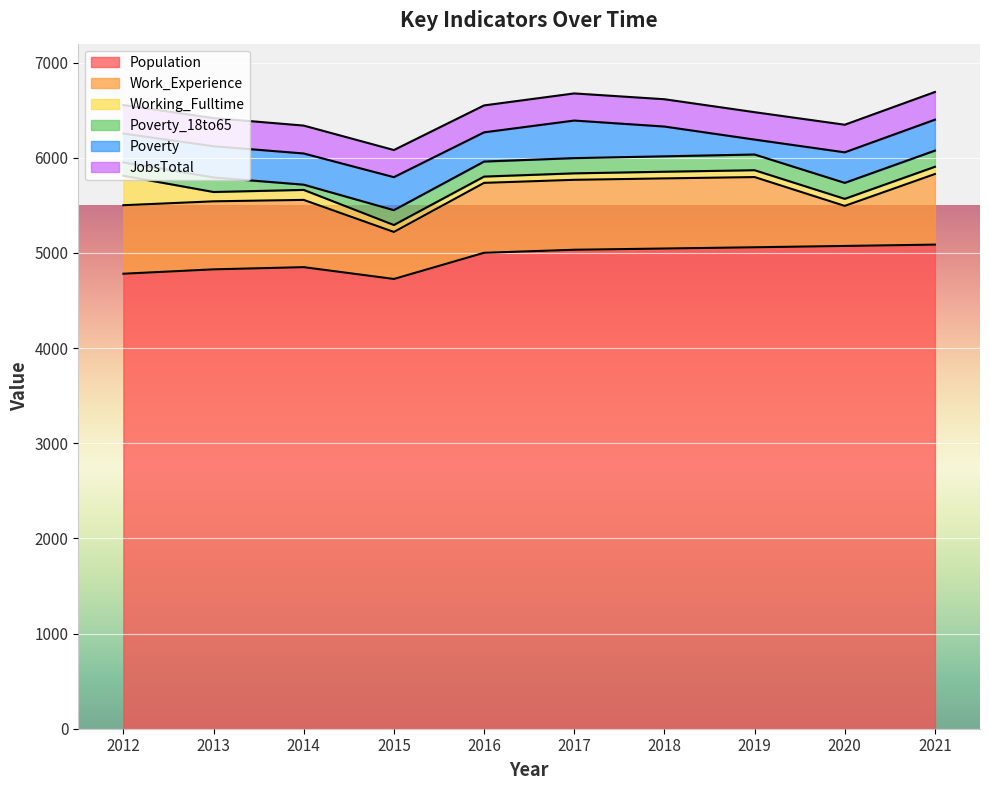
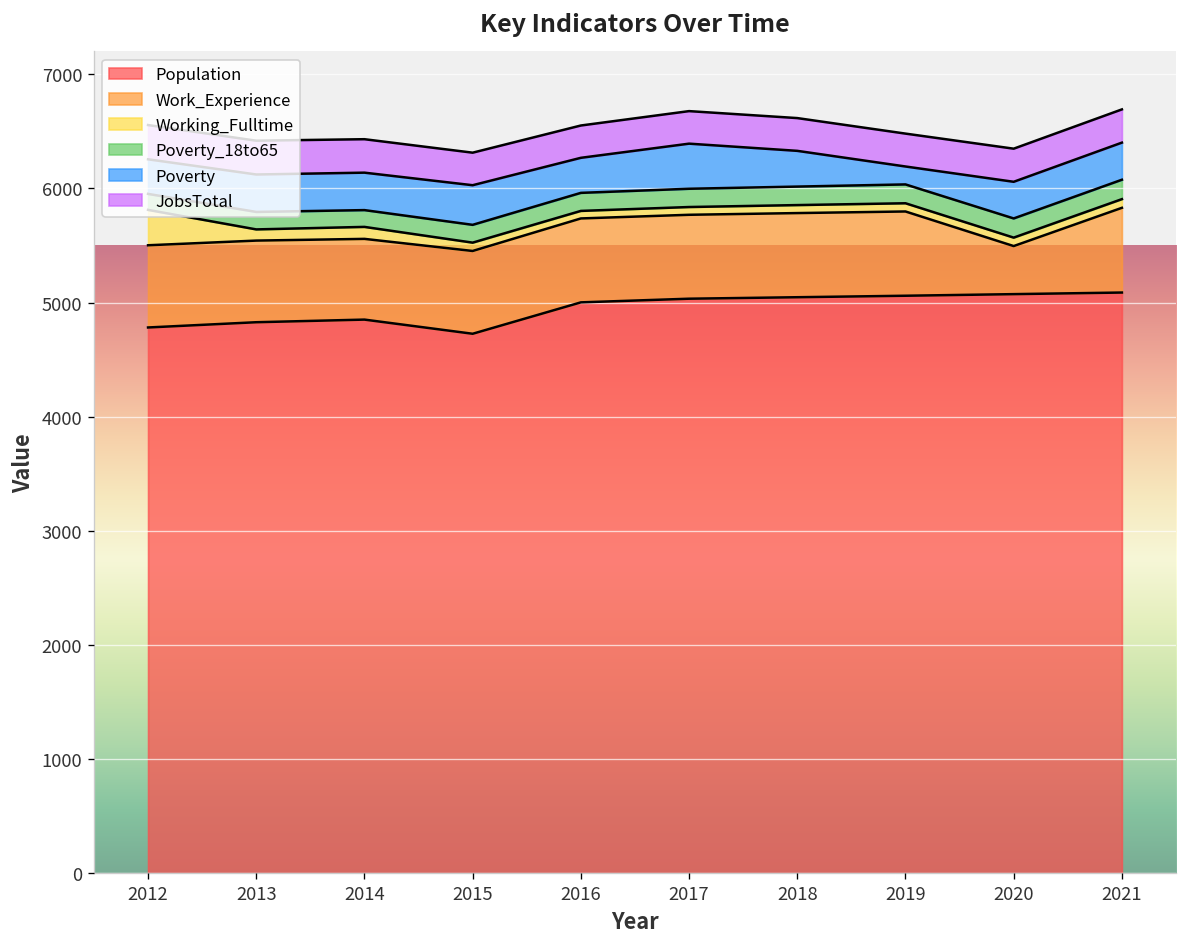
Poverty_18to65, 2014: 60 -> 150
Work_Experience, 2015: 500 -> 700
